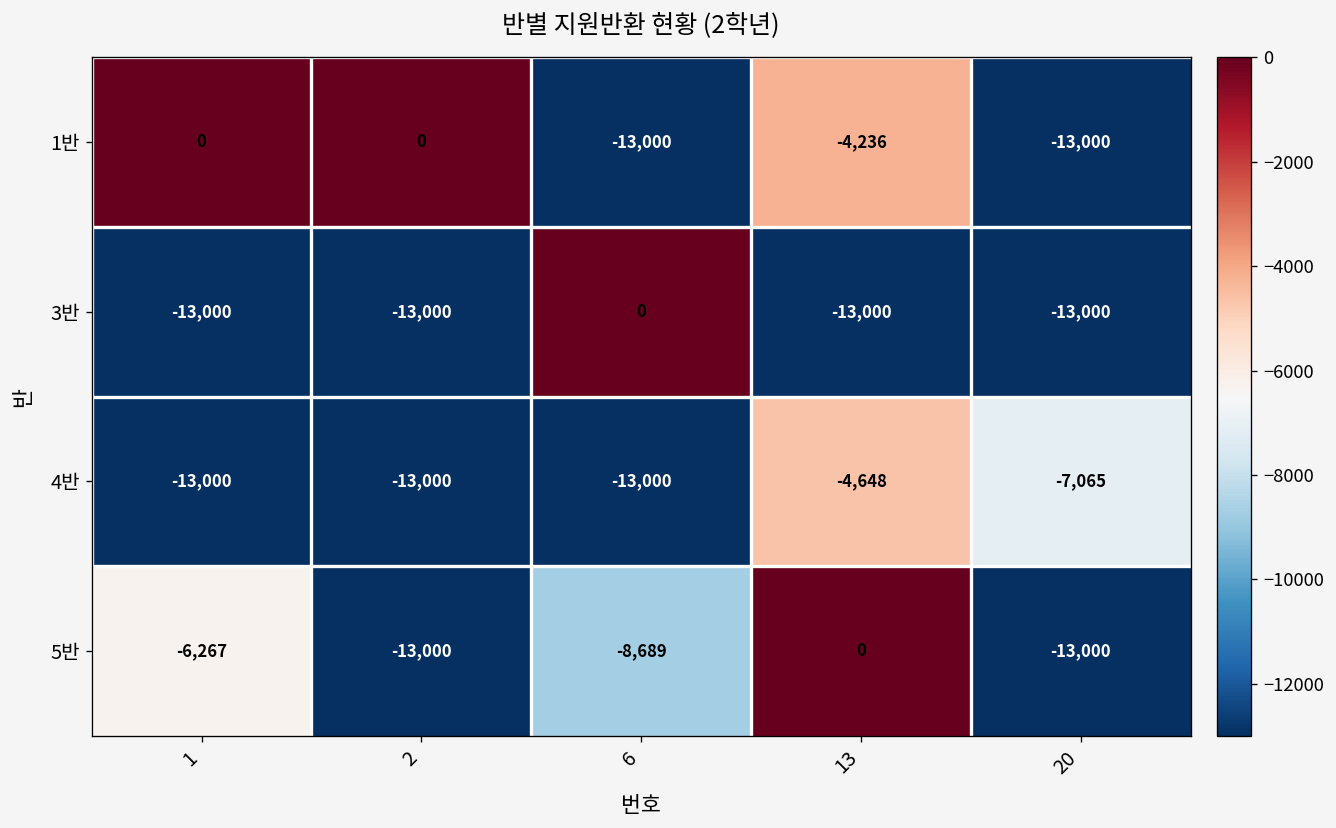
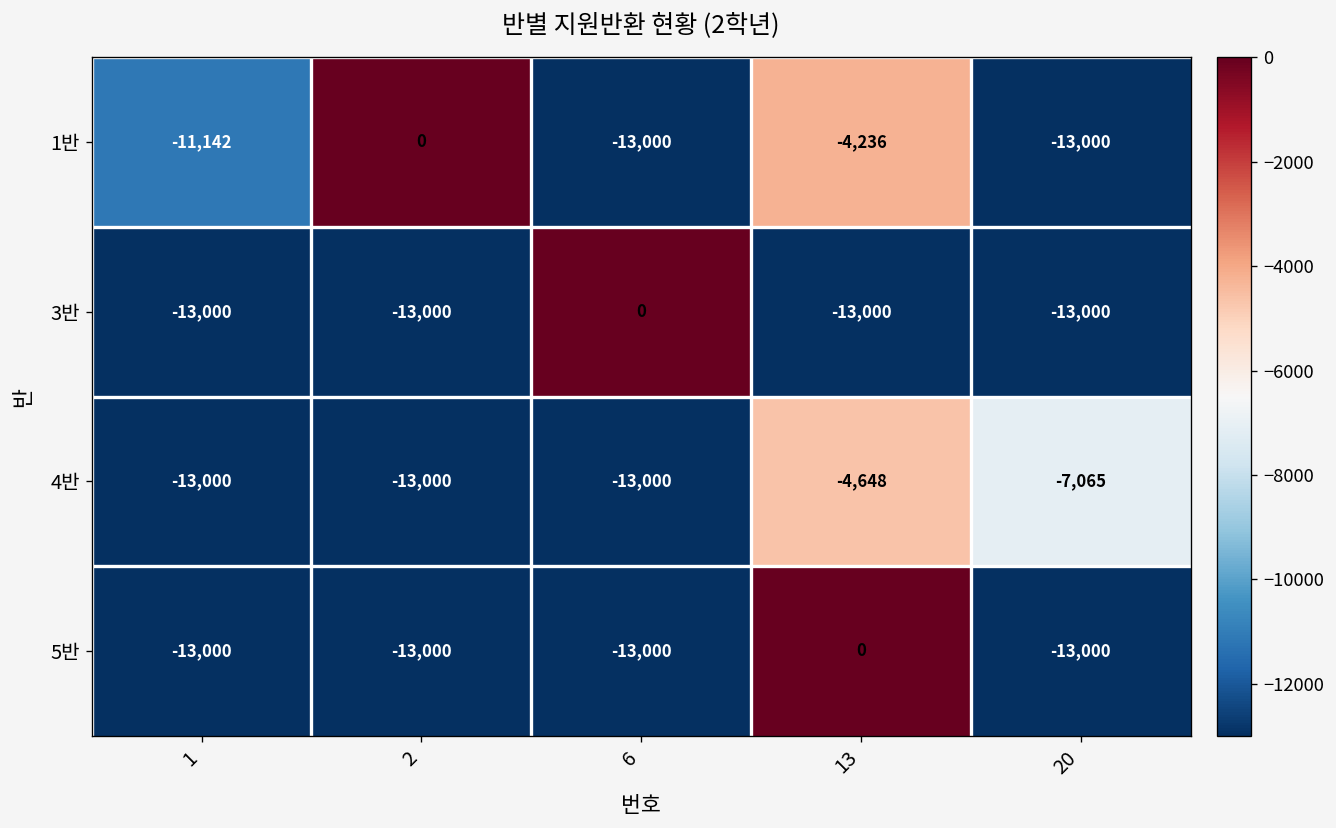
1반, 1: 0 -> -11,142
5반, 1: -6,267 -> -13,000
5반, 6: -8,689 -> -13,000
